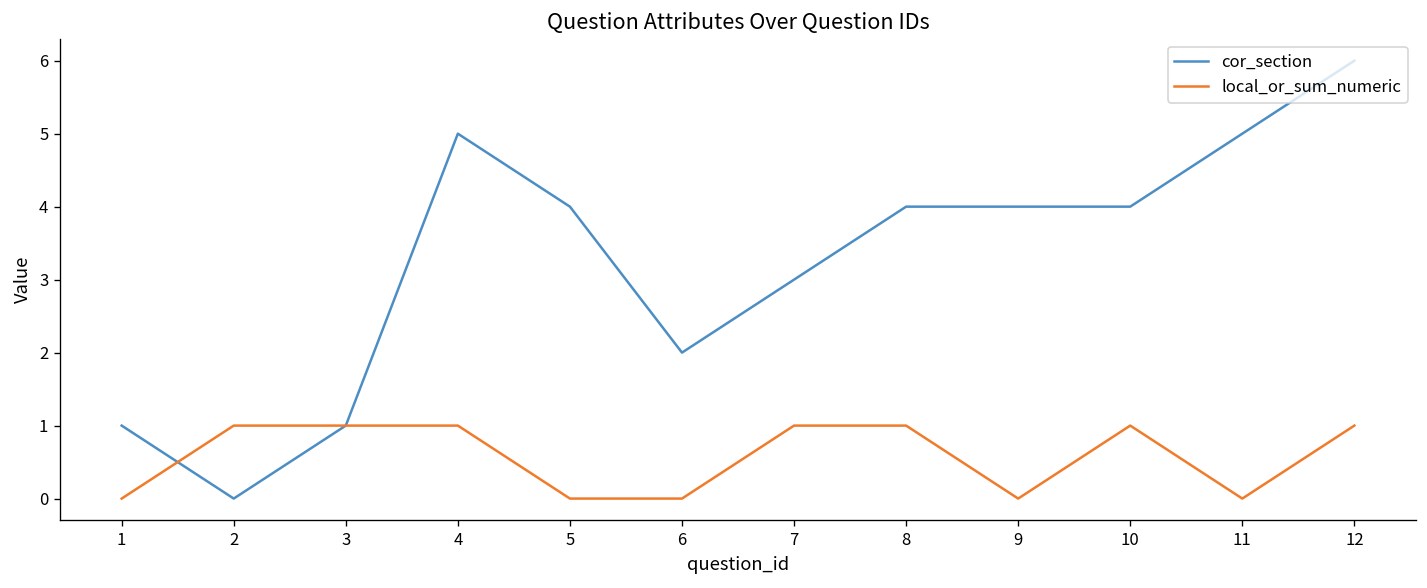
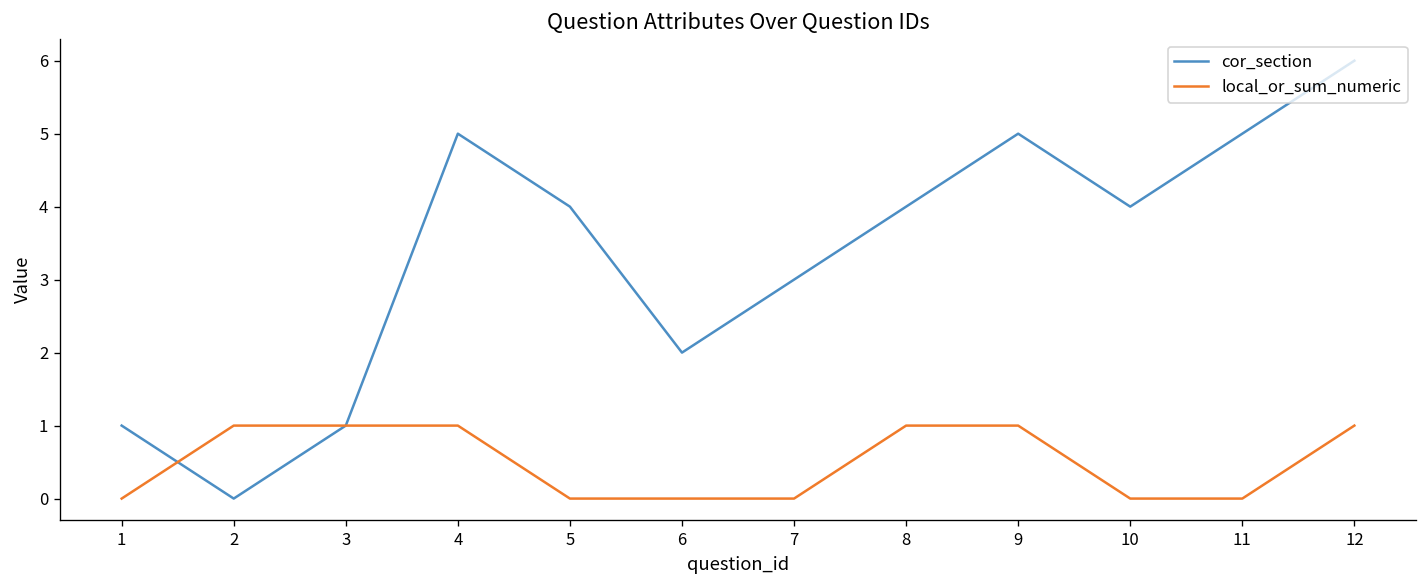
local_or_sum_numeric, 7: 1 -> 0
cor_section, 9: 4 -> 5
local_or_sum_numeric, 9: 0 -> 1
local_or_sum_numeric, 10: 1 -> 0
